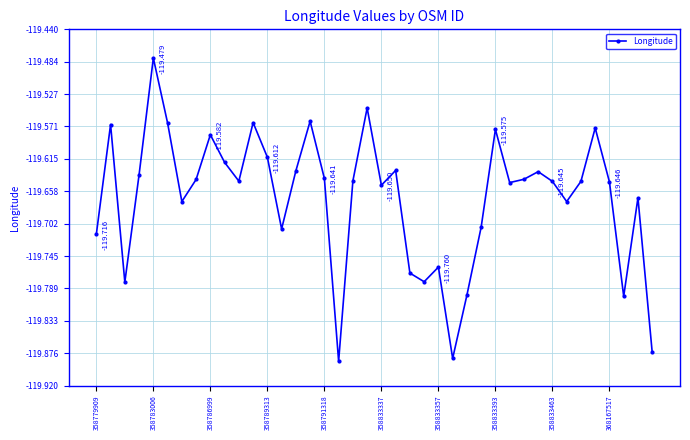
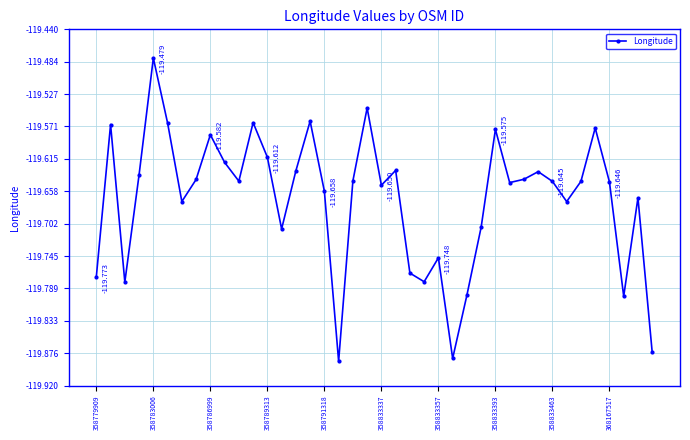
358779909: -119.716 -> -119.773
358791318: -119.641 -> -119.658
358833357: -119.760 -> -119.748
